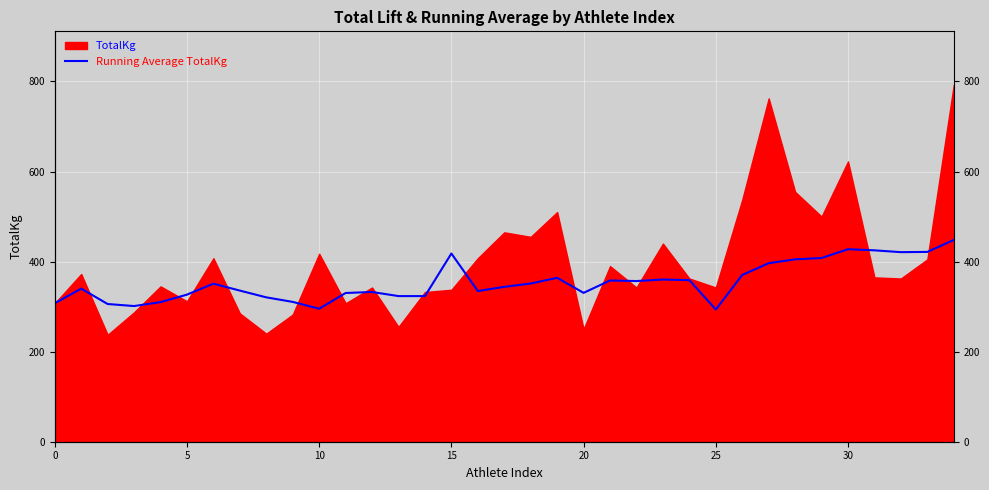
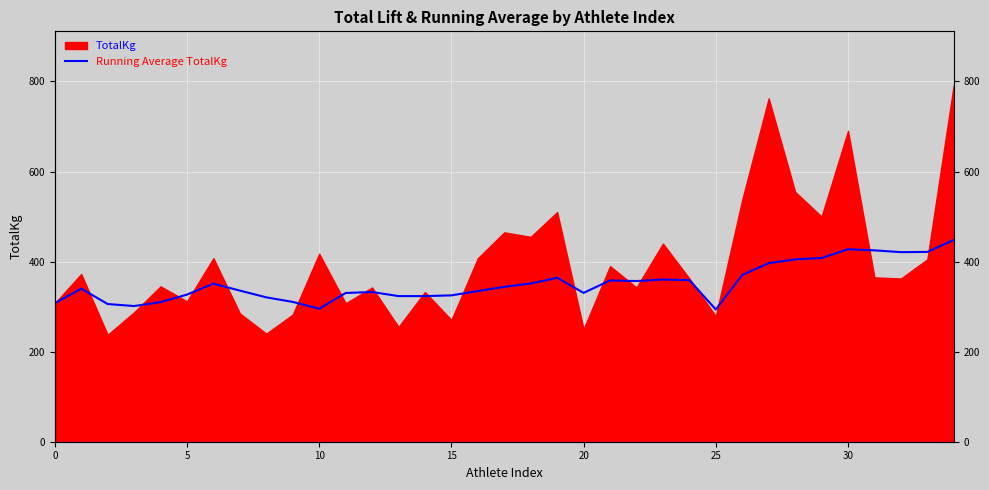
Running Average TotalKg, 15: 420 -> 330
TotalKg, 15: 340 -> 270
TotalKg, 25: 340 -> 280
TotalKg, 30: 620 -> 690
